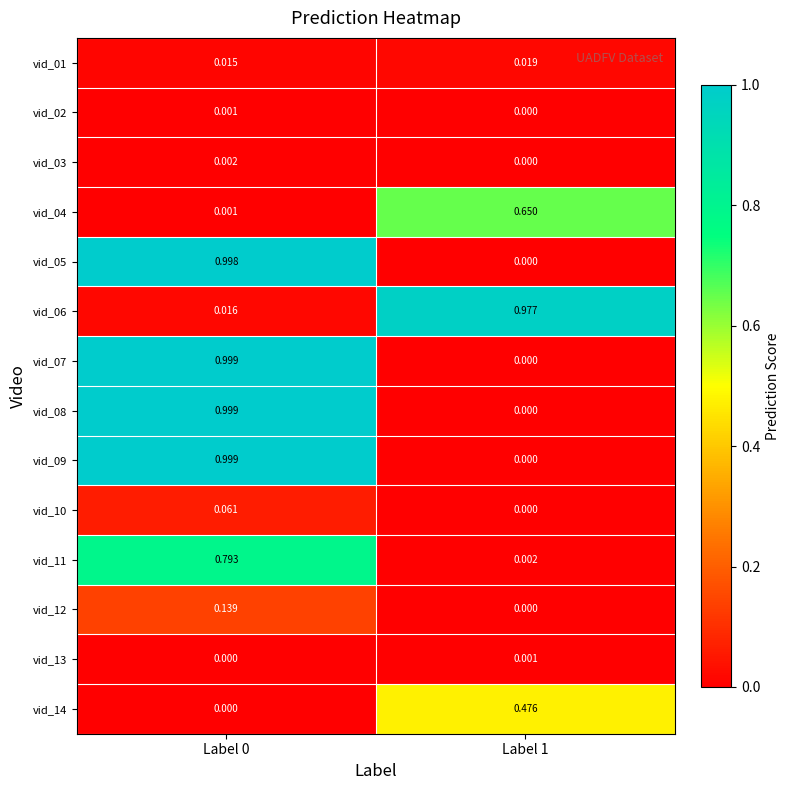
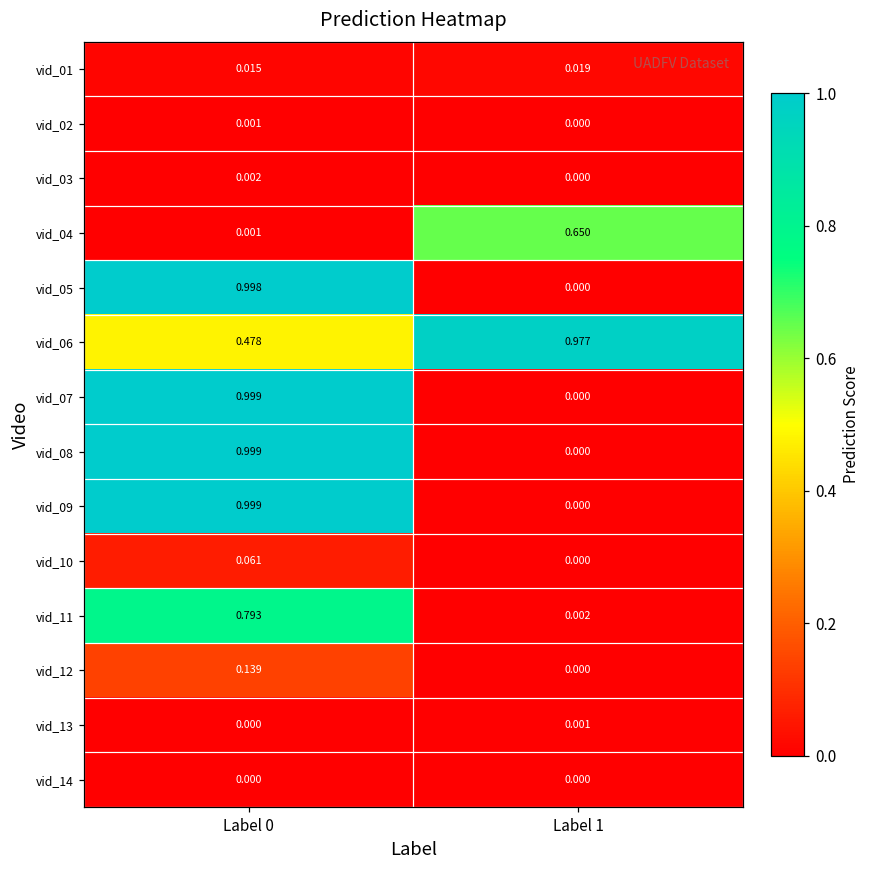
vid_06, Label 0: 0.016 -> 0.478
vid_14, Label 1: 0.476 -> 0.000
